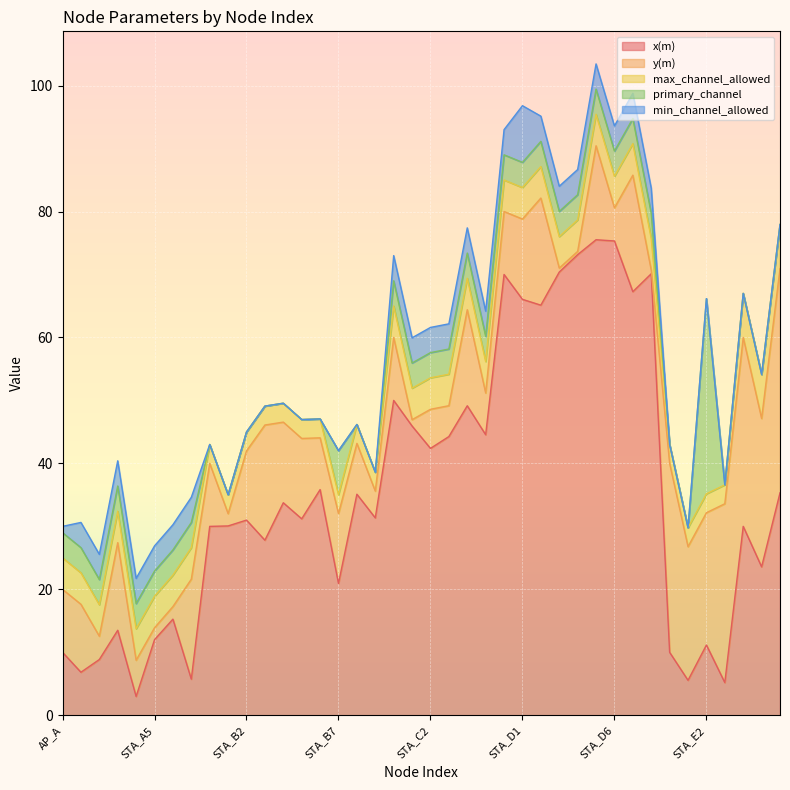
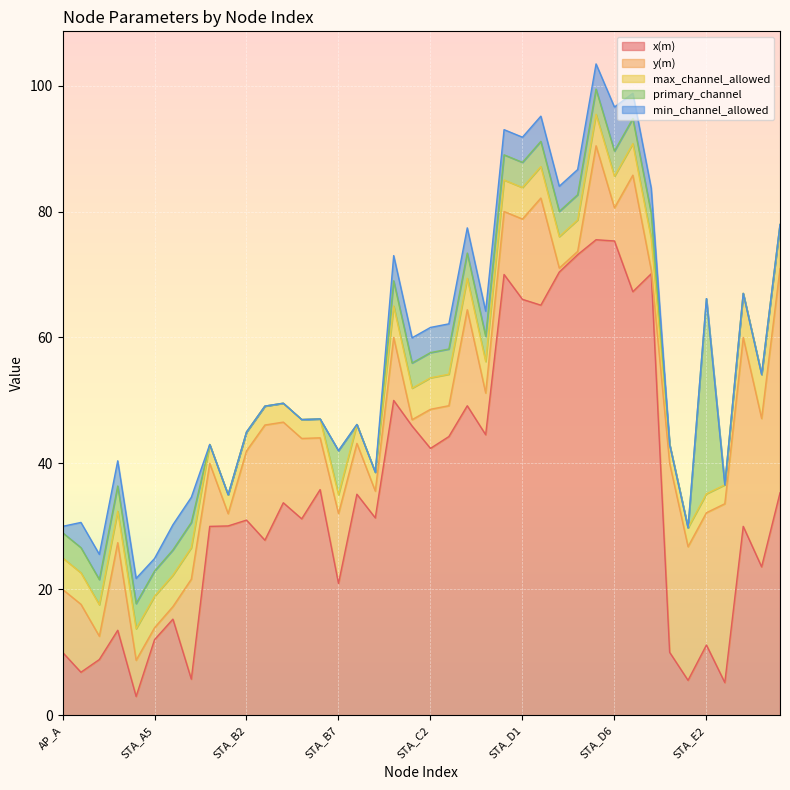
min_channel_allowed, STA_A5: 4 -> 2
min_channel_allowed, STA_D1: 9 -> 4
min_channel_allowed, STA_D6: 4 -> 7
